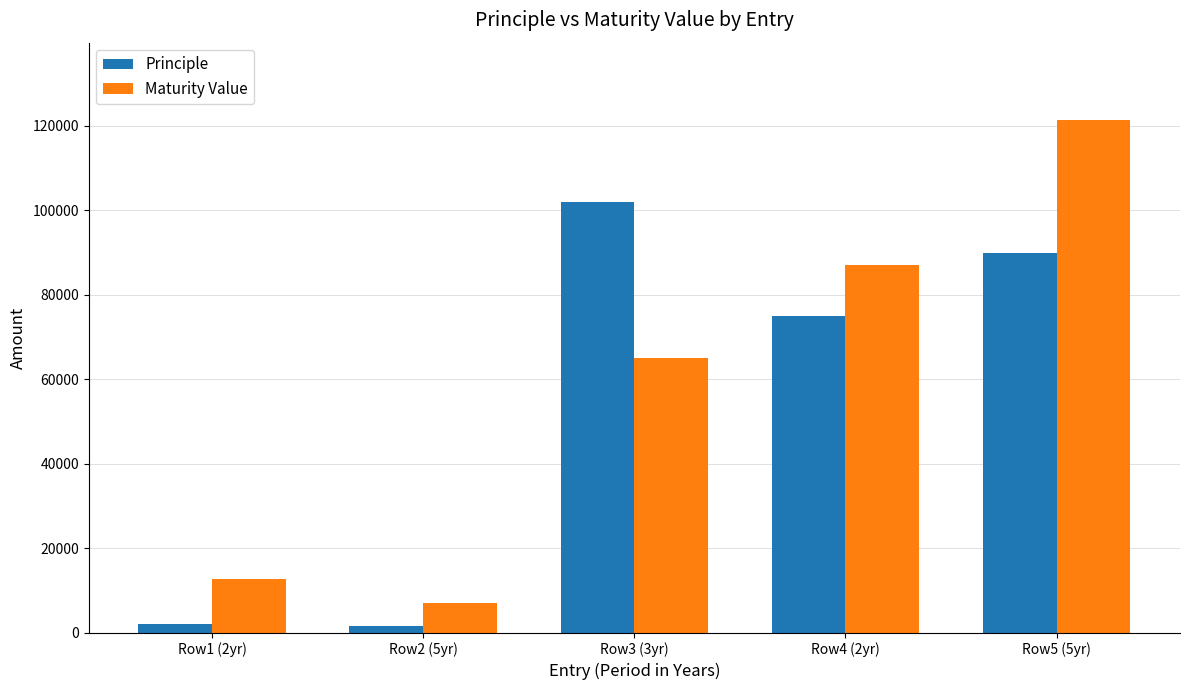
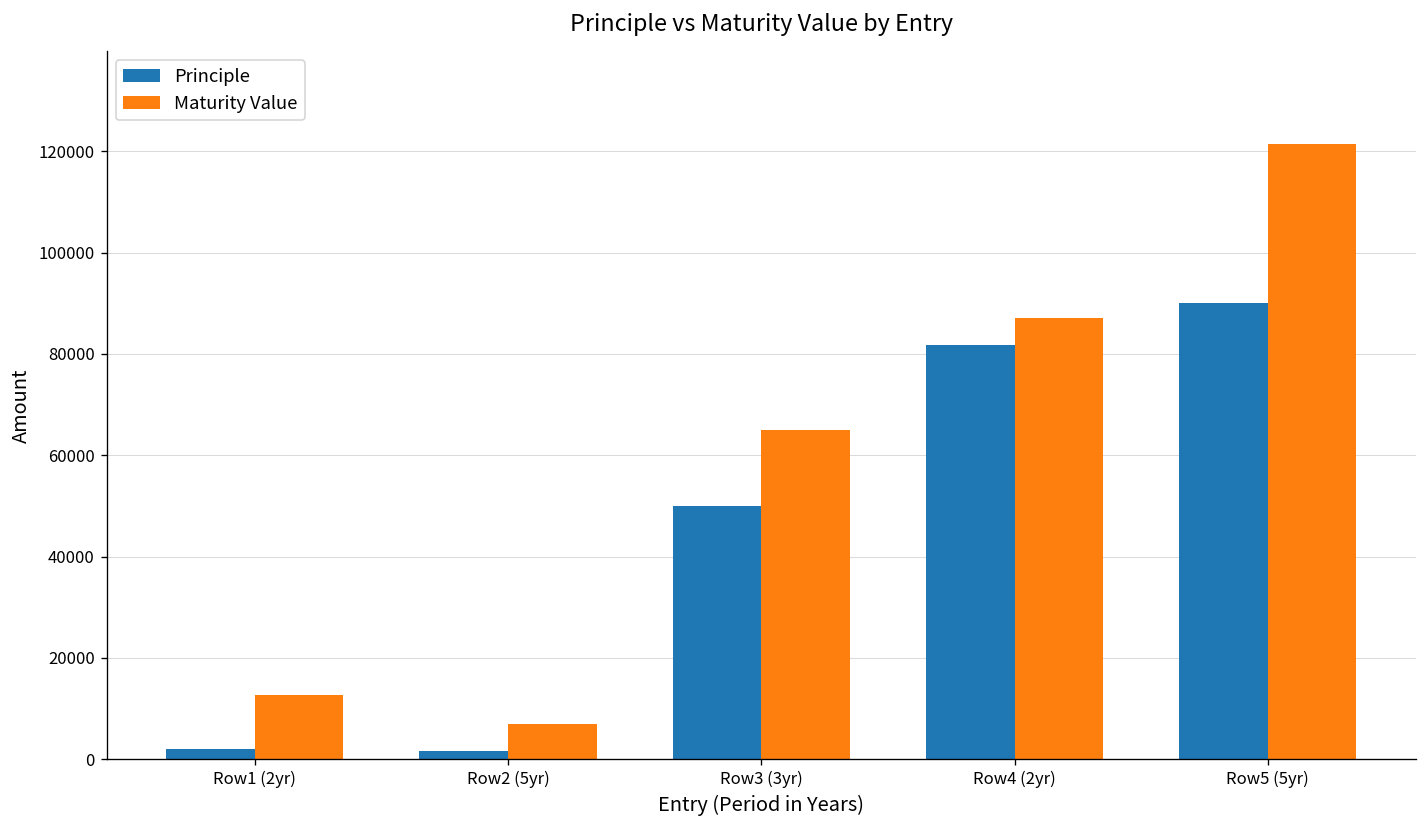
Principle, Row3 (3yr): 102000 -> 50000
Principle, Row4 (2yr): 75000 -> 82000
